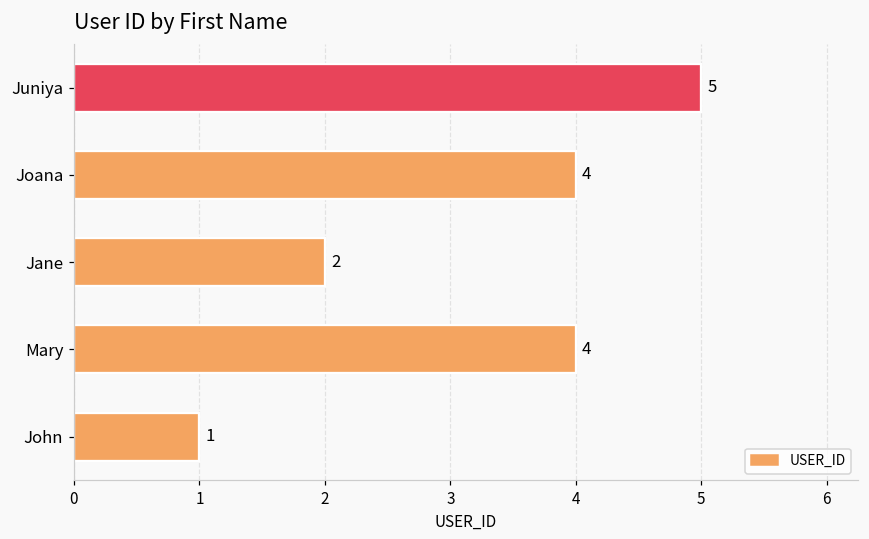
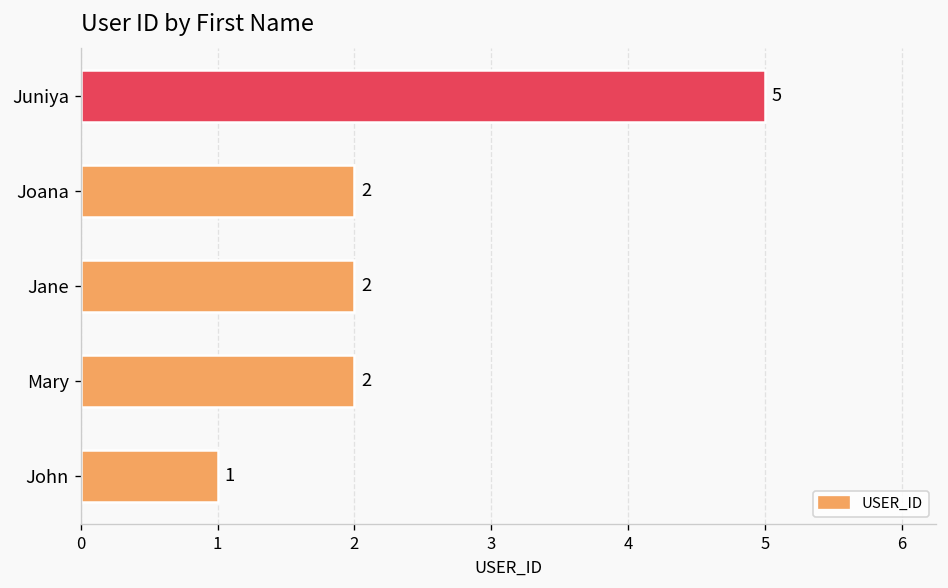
Joana: 4 -> 2
Mary: 4 -> 2
